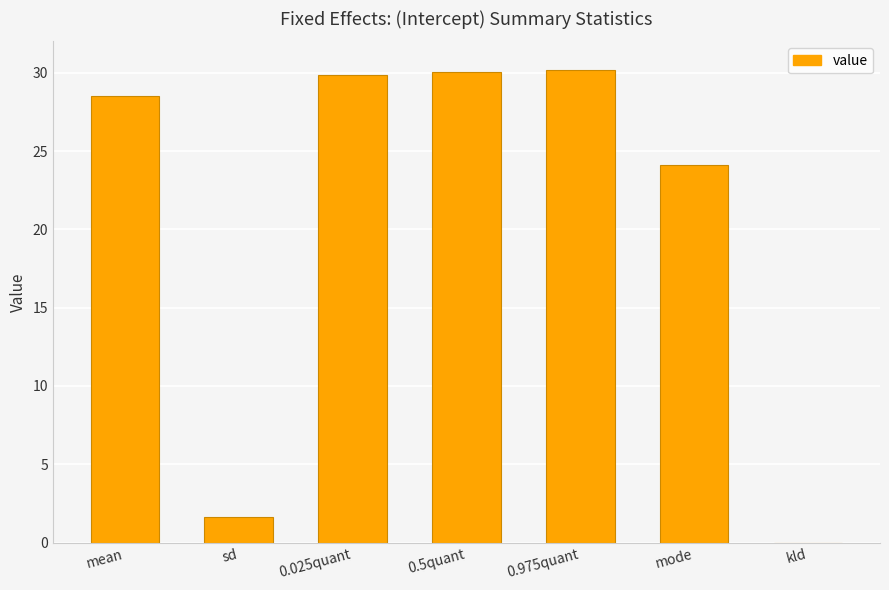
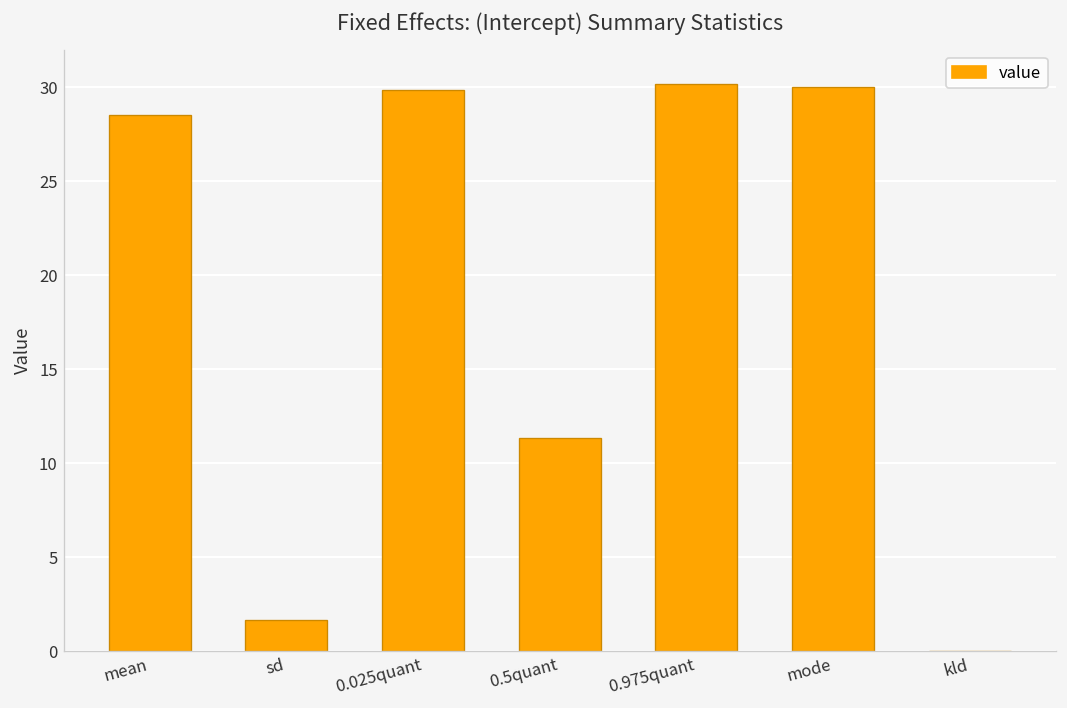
0.5quant: 30.0 -> 11.3
mode: 24.1 -> 30.0
